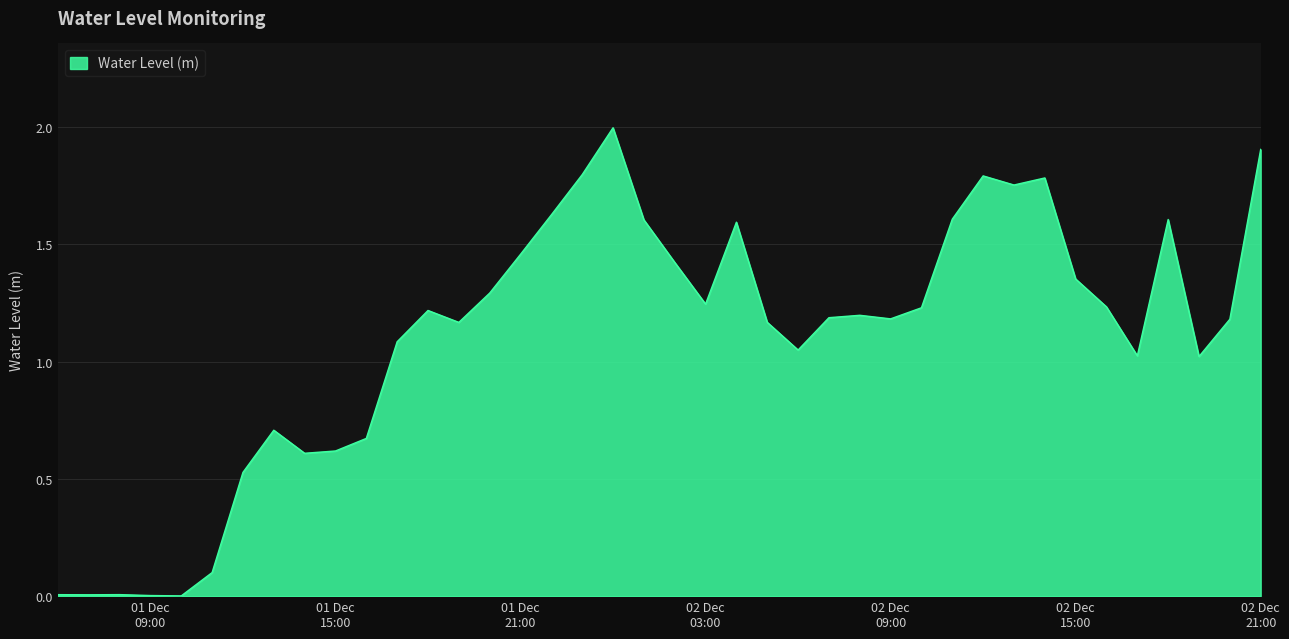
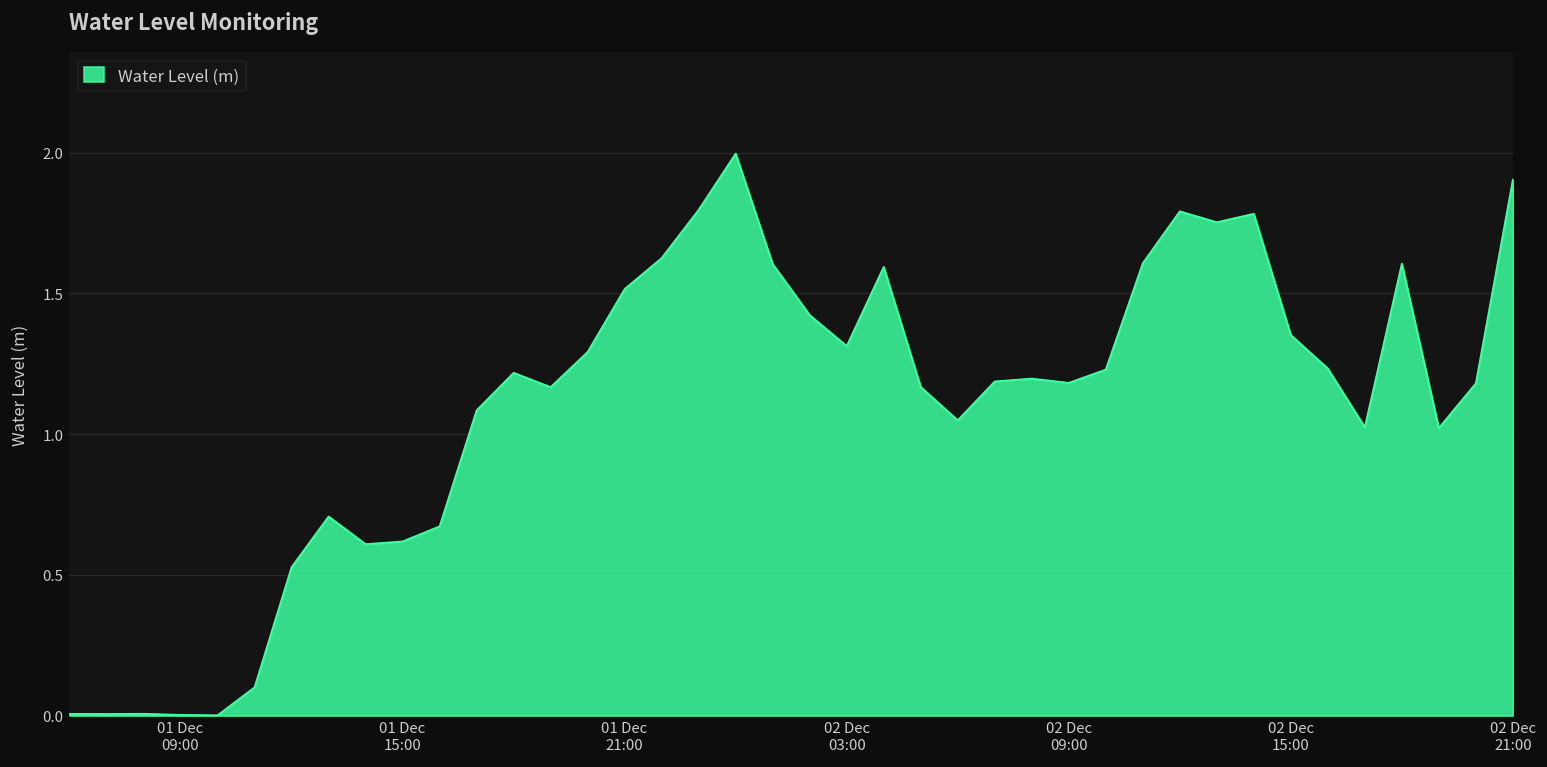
01 Dec 21:00: 1.46 -> 1.52
02 Dec 03:00: 1.24 -> 1.31
